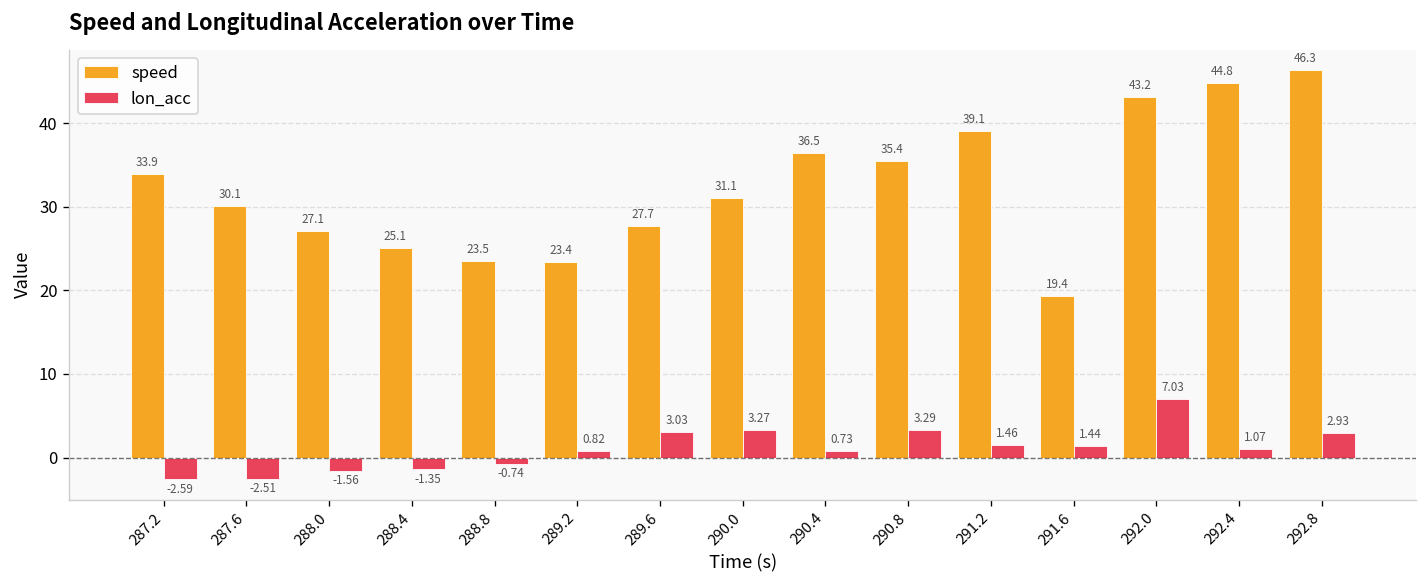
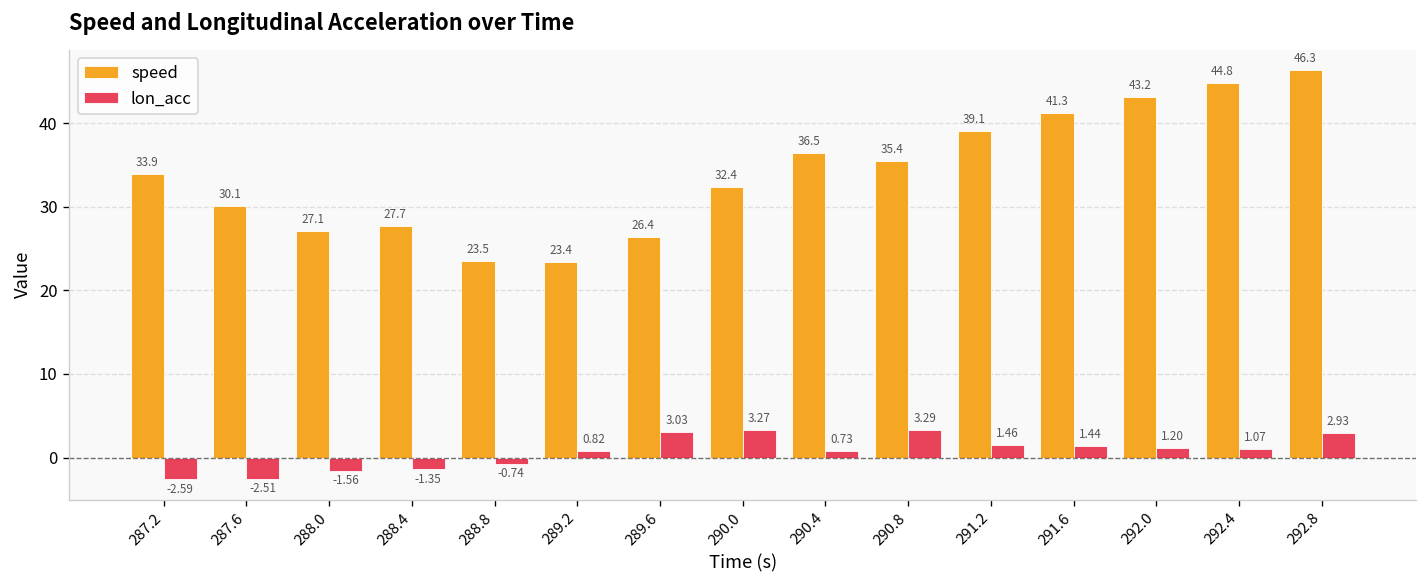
speed, 288.4: 25.1 -> 27.7
speed, 289.6: 27.7 -> 26.4
speed, 290.0: 31.1 -> 32.4
speed, 291.6: 19.4 -> 41.3
lon_acc, 292.0: 7.03 -> 1.20
